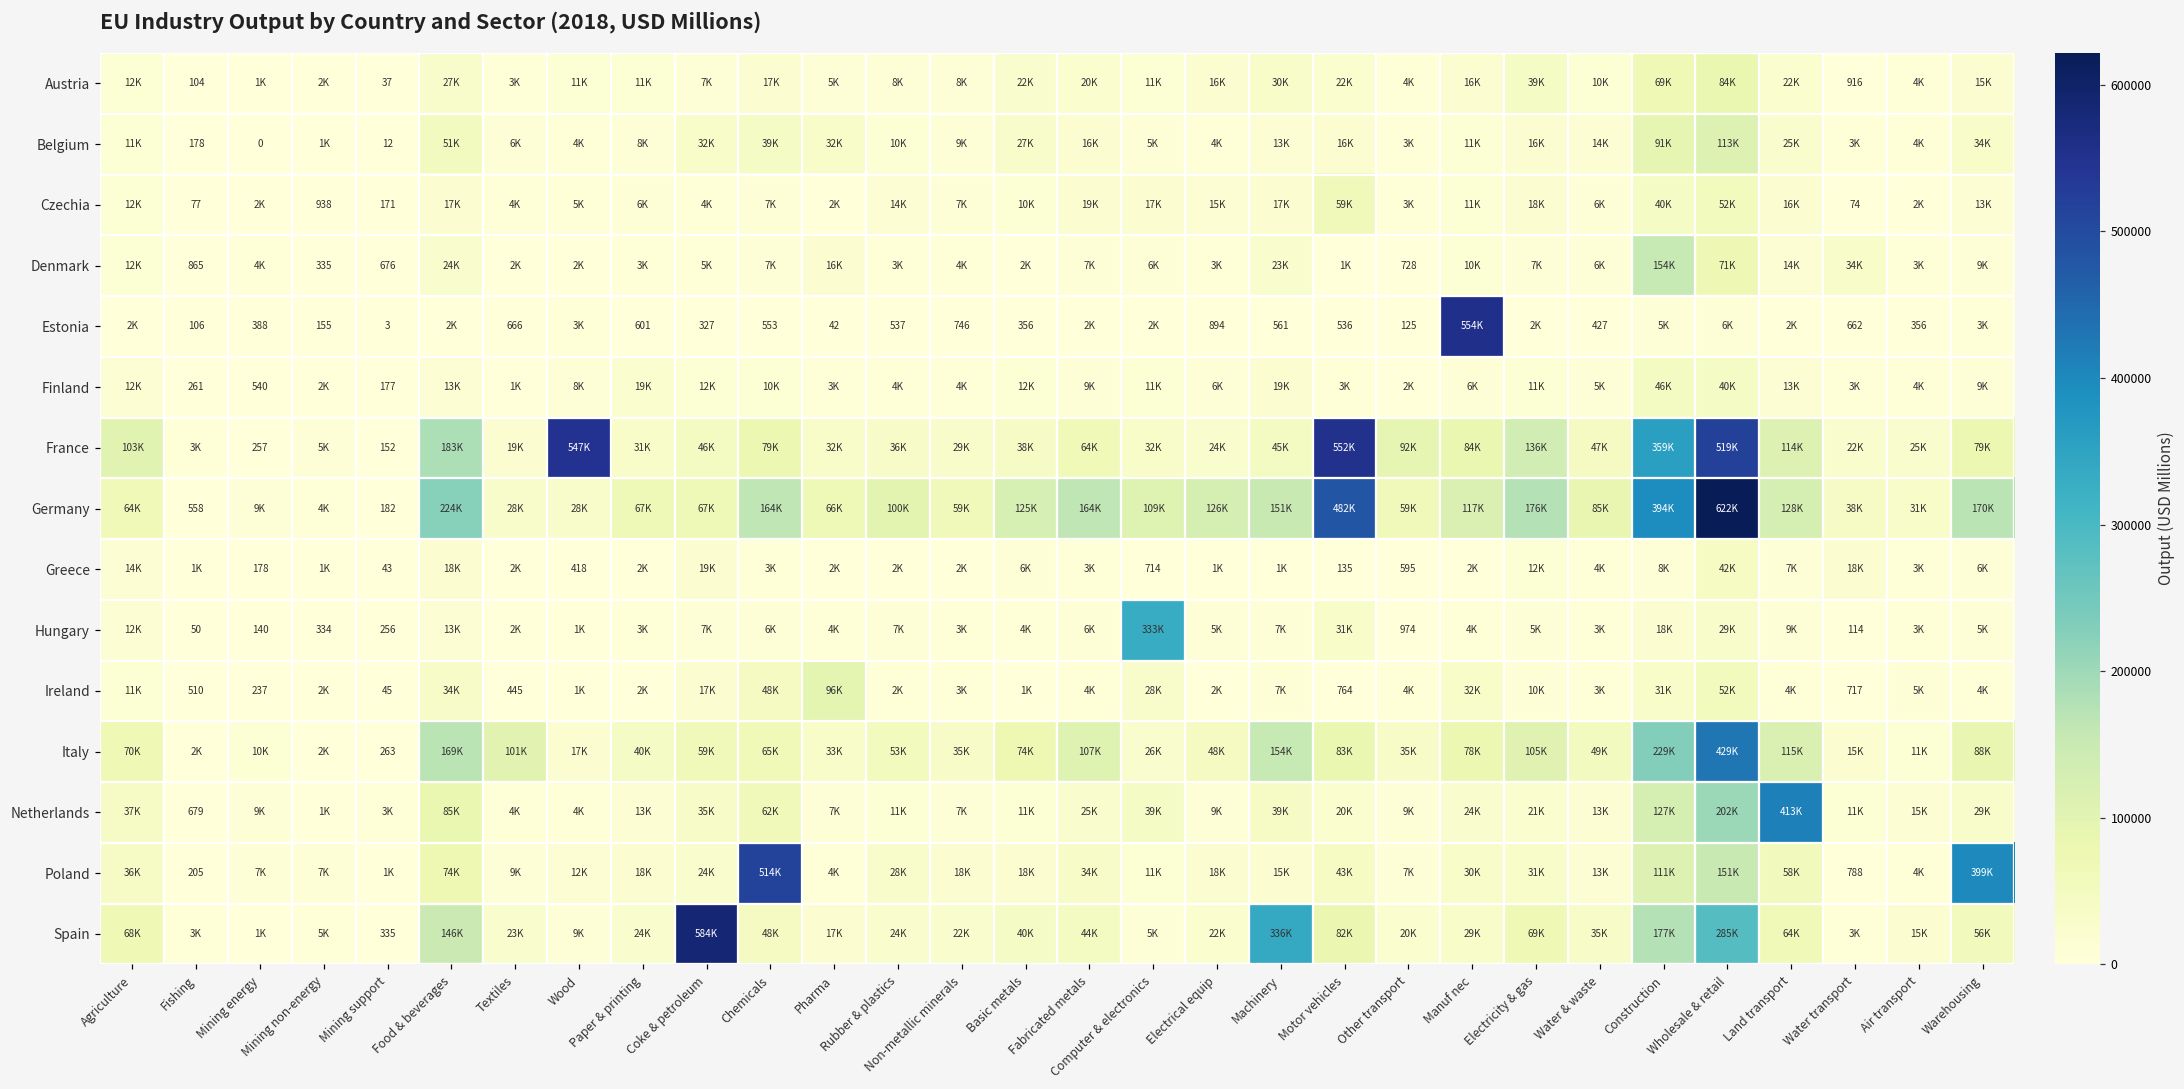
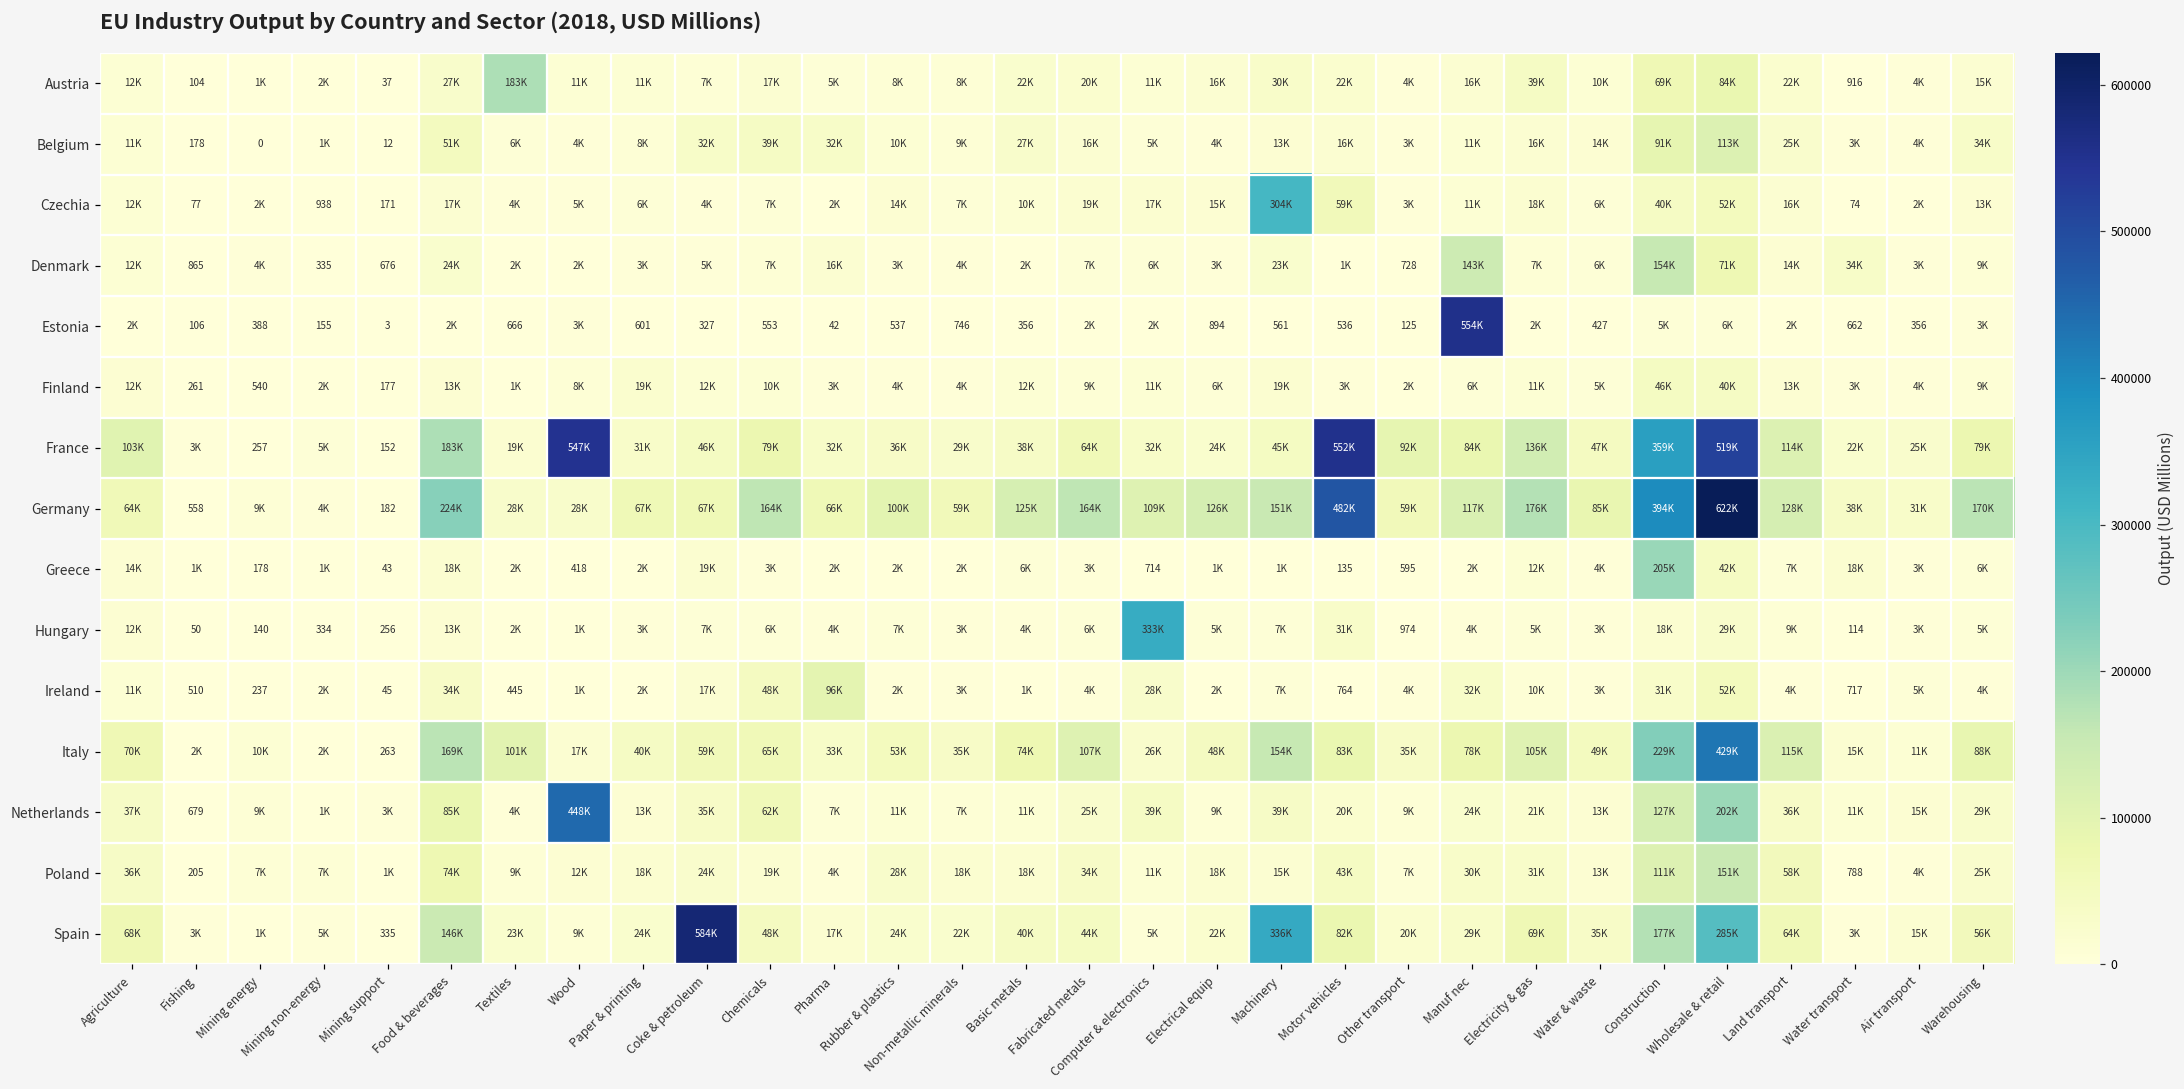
Austria, Textiles: 3K -> 183K
Czechia, Machinery: 17K -> 304K
Denmark, Manuf nec: 10K -> 143K
Greece, Construction: 8K -> 205K
Netherlands, Wood: 4K -> 448K
Netherlands, Land transport: 413K -> 36K
Poland, Chemicals: 514K -> 19K
Poland, Warehousing: 399K -> 25K
